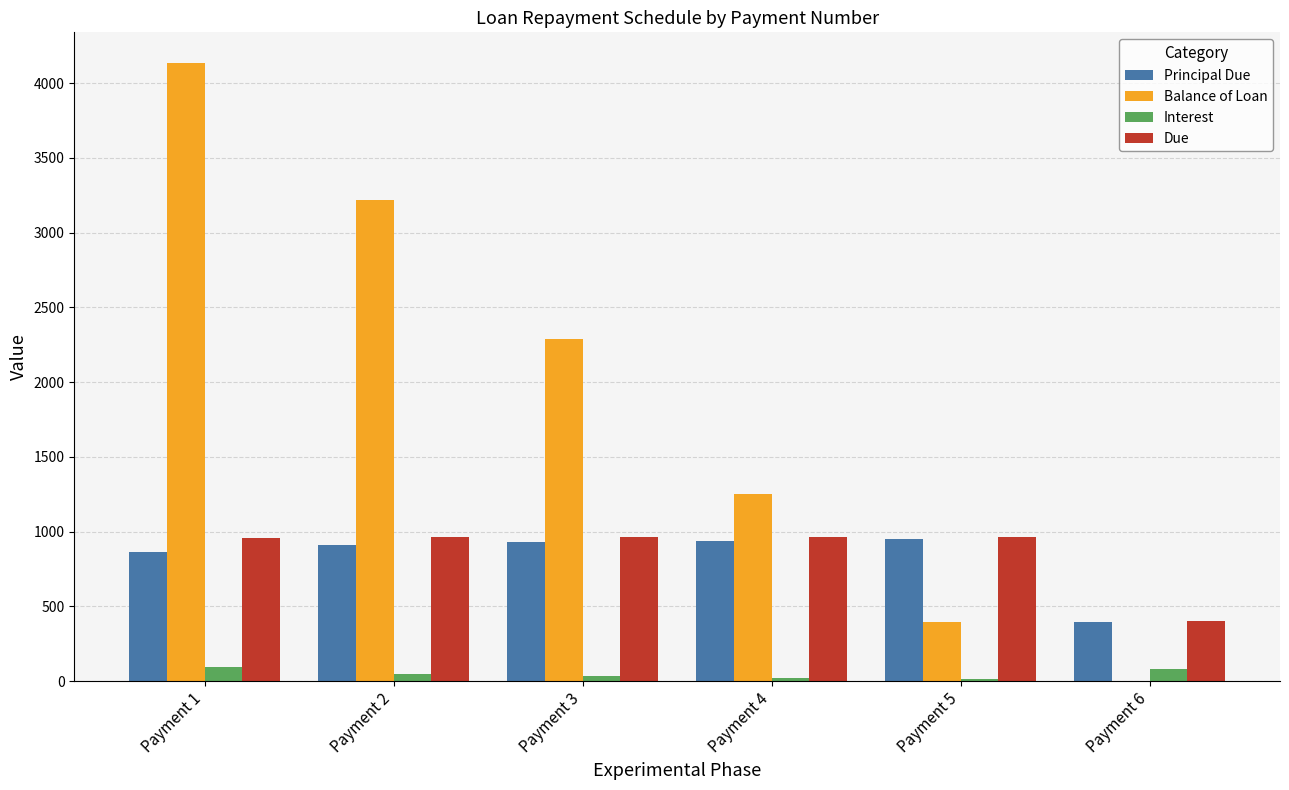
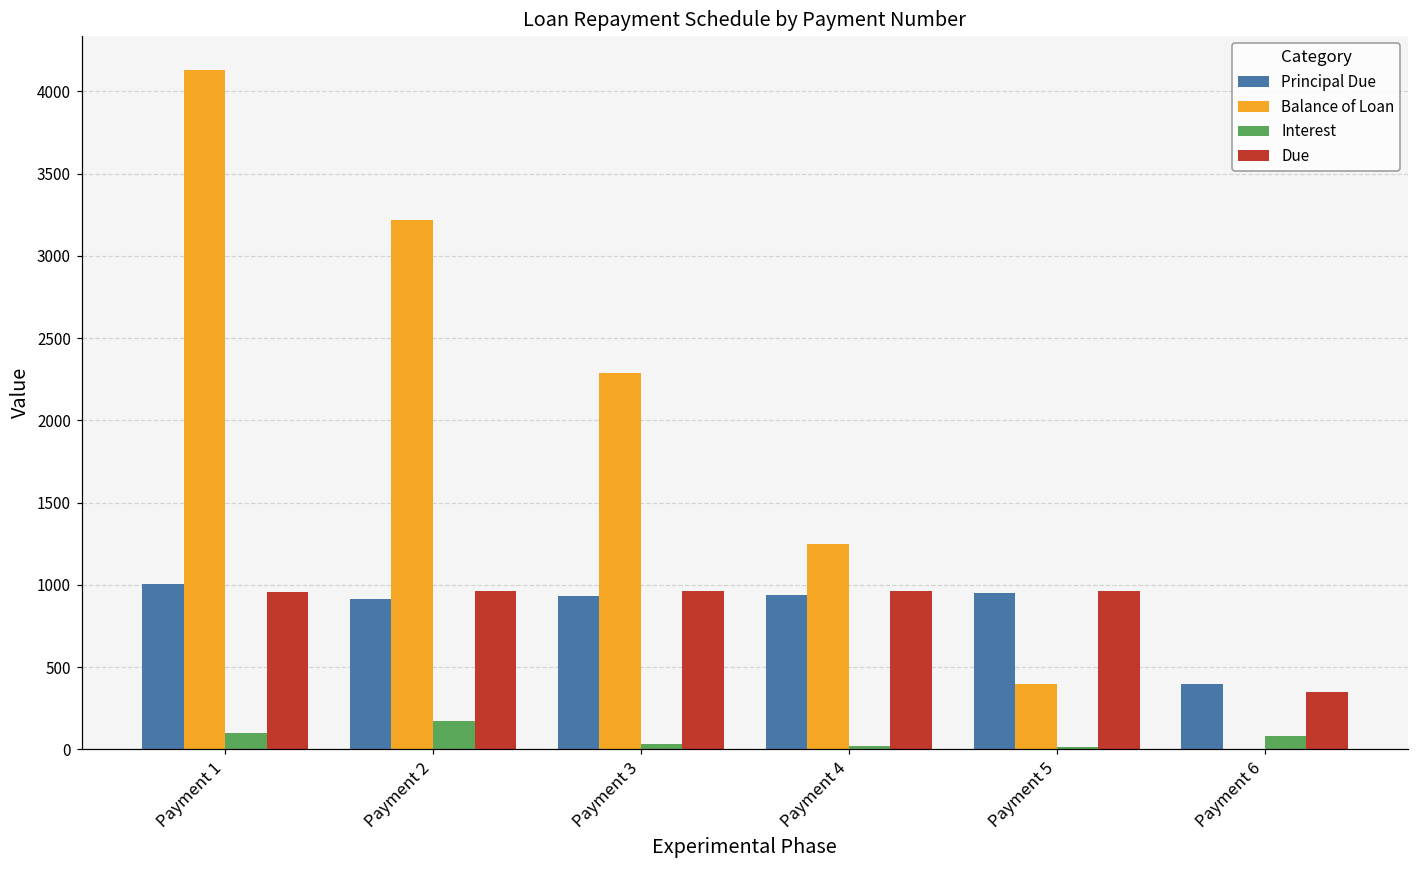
Principal Due, Payment 1: 870 -> 1000
Interest, Payment 2: 50 -> 170
Due, Payment 6: 400 -> 350
